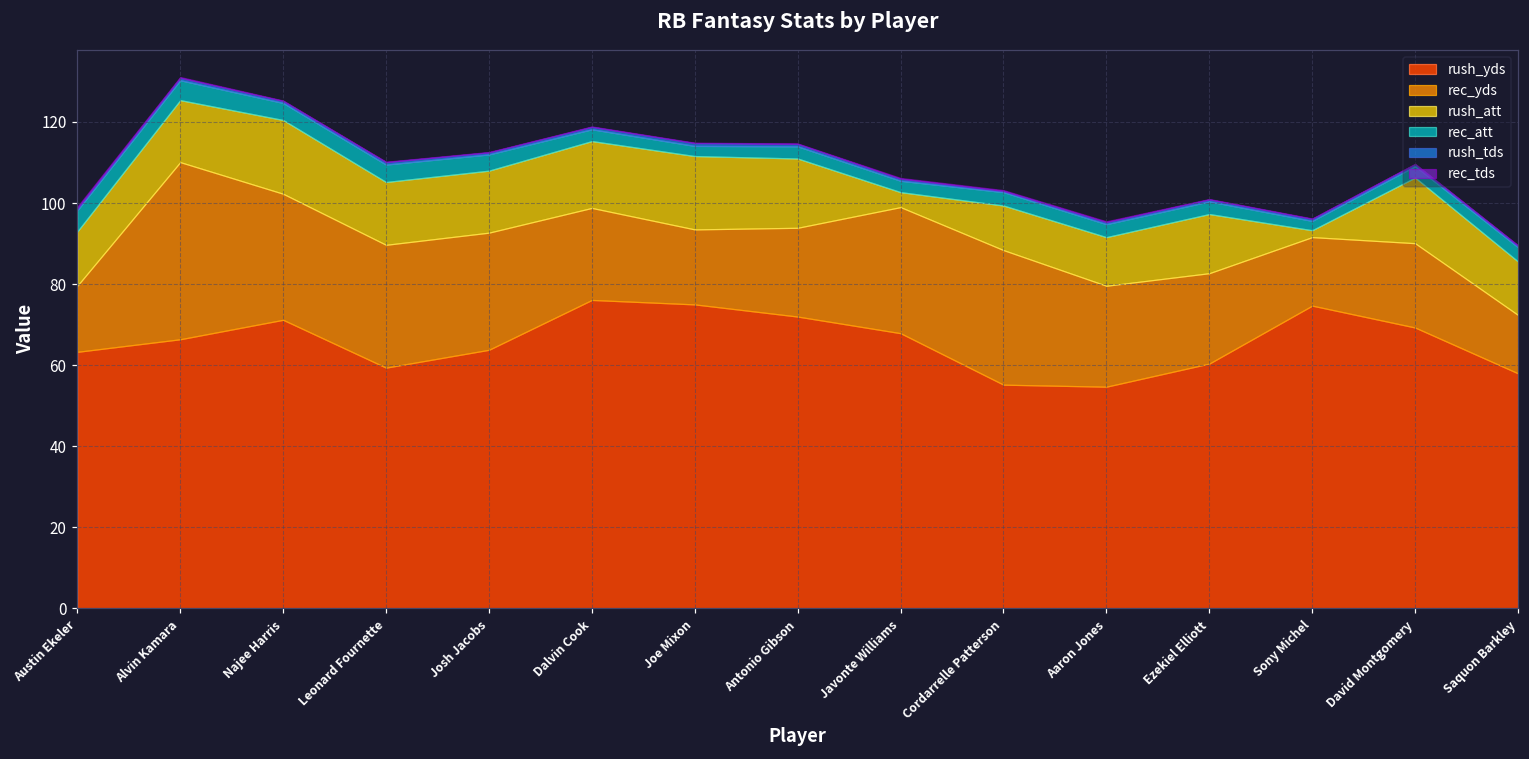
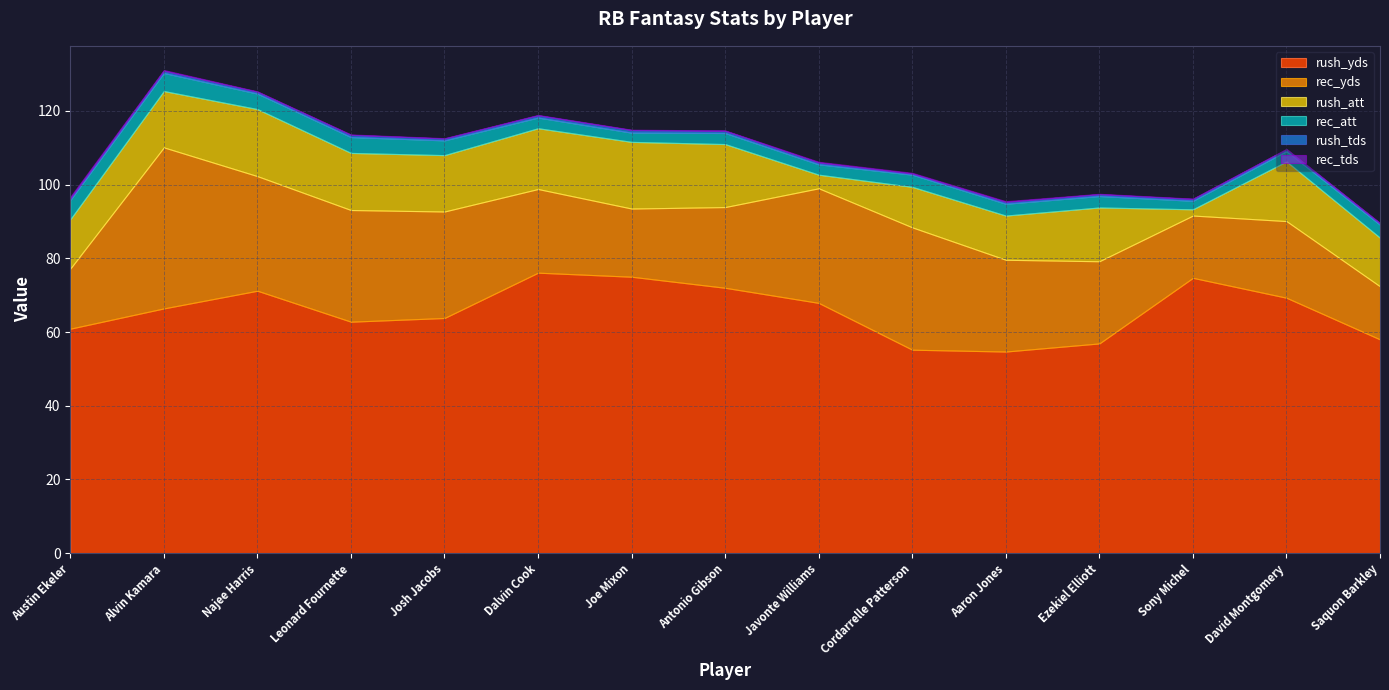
rush_yds, Austin Ekeler: 63 -> 61
rush_yds, Leonard Fournette: 59 -> 63
rush_yds, Ezekiel Elliott: 60 -> 57
